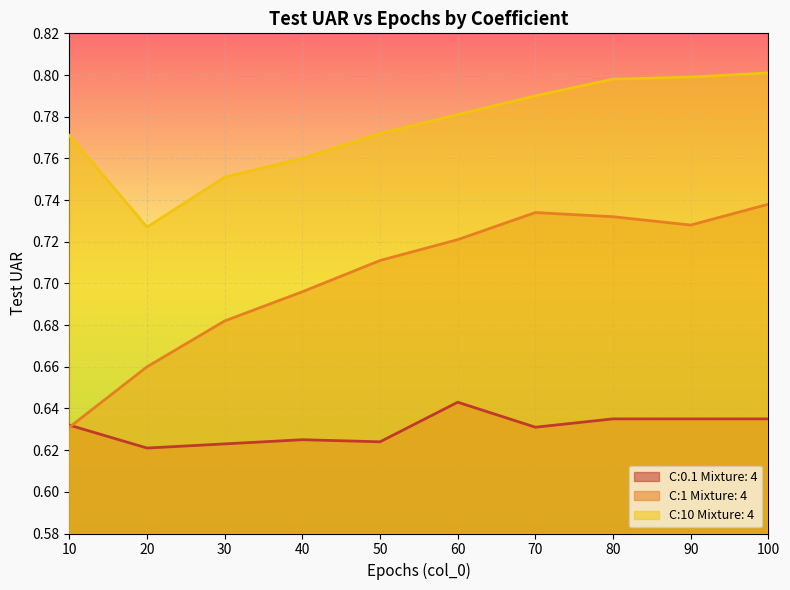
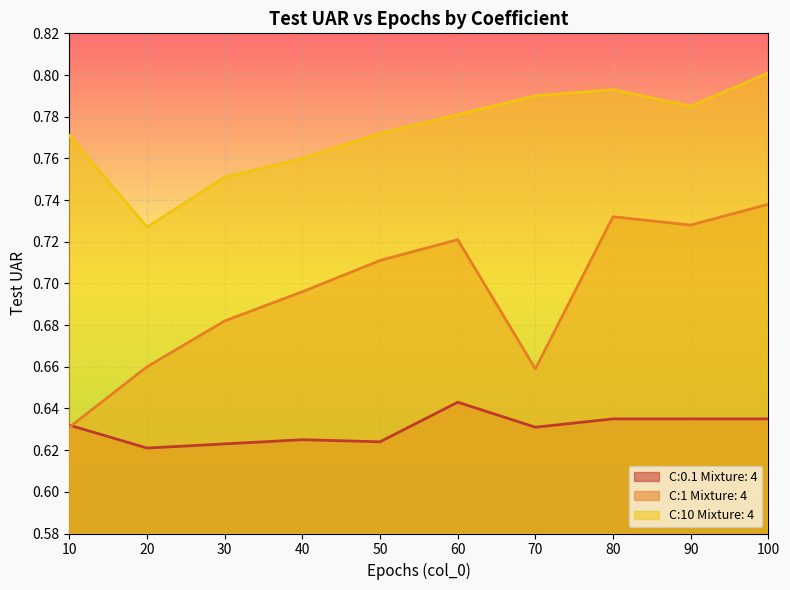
C:1 Mixture: 4, 70: 0.734 -> 0.659
C:10 Mixture: 4, 80: 0.798 -> 0.793
C:10 Mixture: 4, 90: 0.799 -> 0.785
